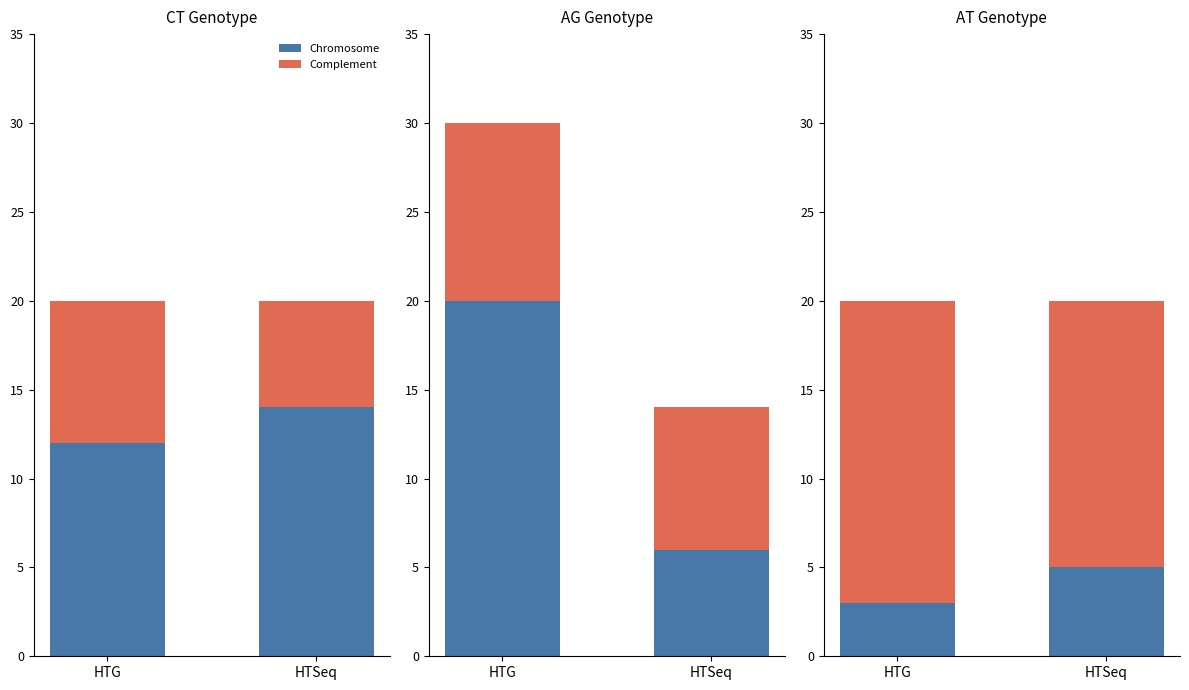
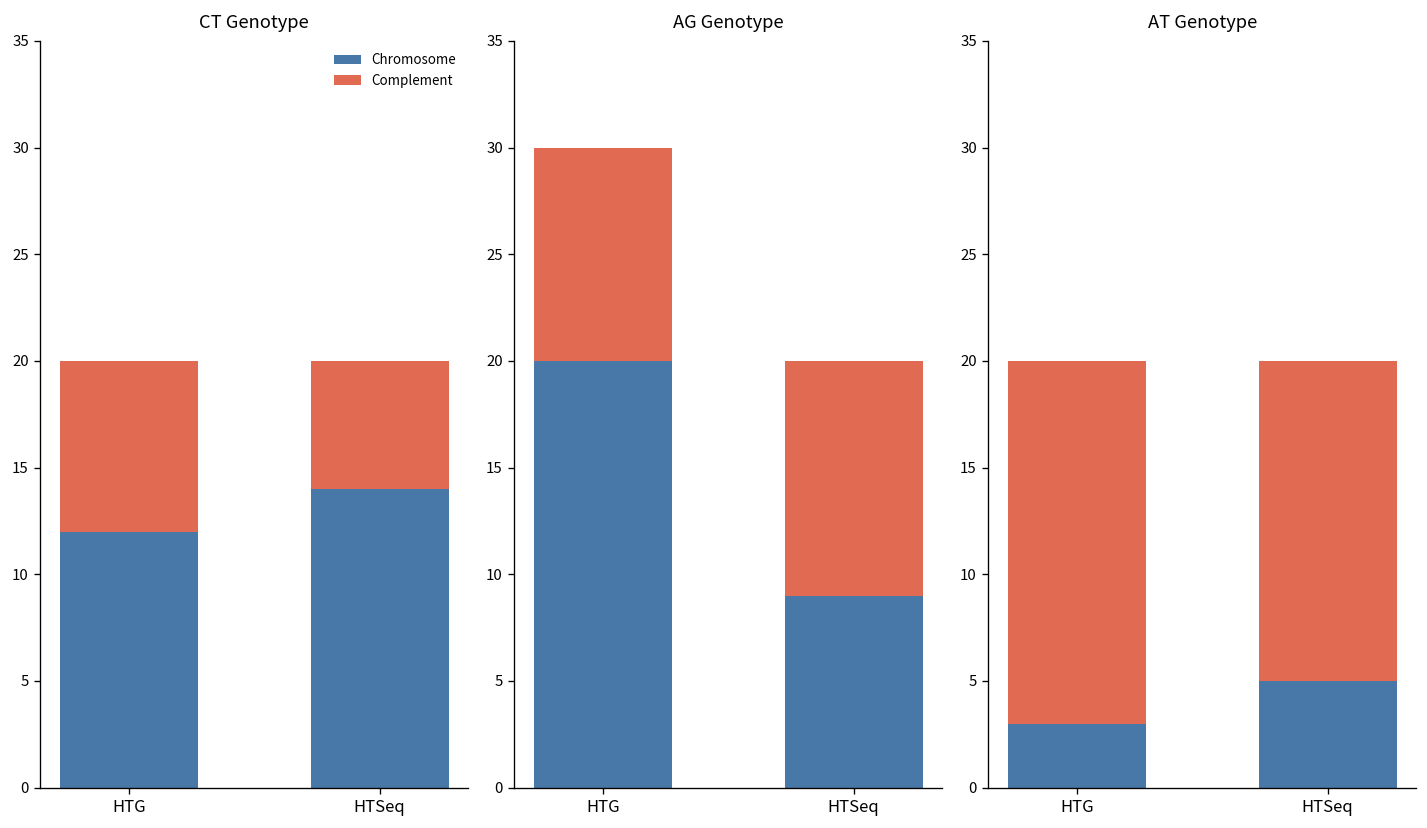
AG Genotype, Chromosome, HTSeq: 6 -> 9
AG Genotype, Complement, HTSeq: 8 -> 11
